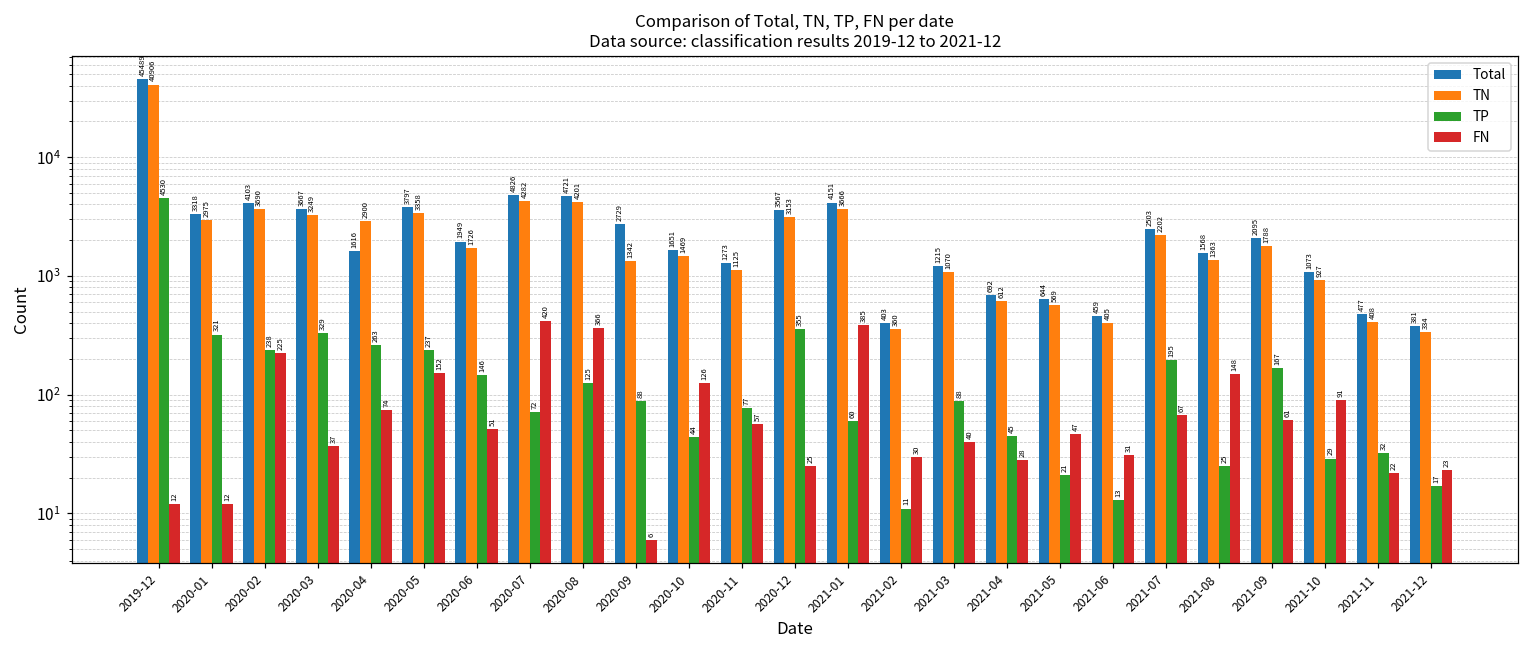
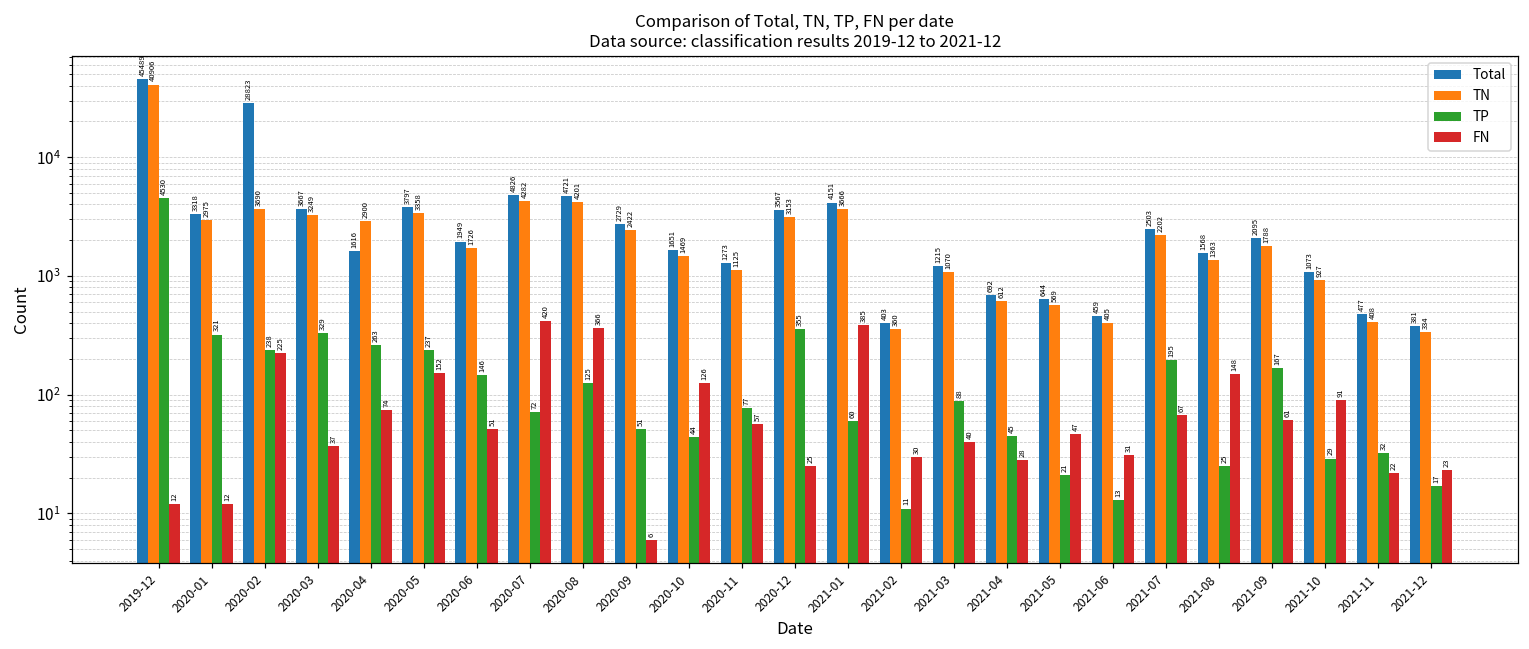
Total, 2020-02: 4103 -> 28823
TN, 2020-09: 1342 -> 2422
TP, 2020-09: 88 -> 51
